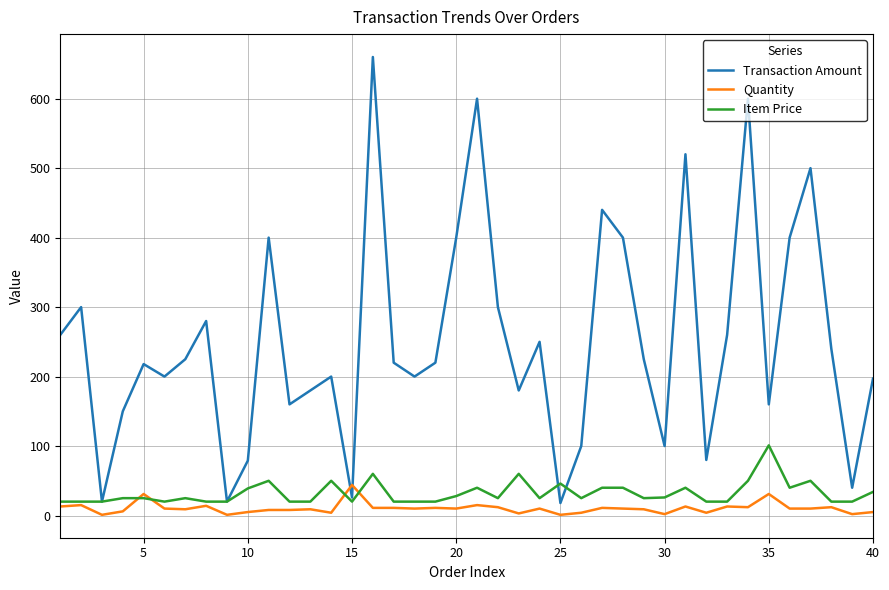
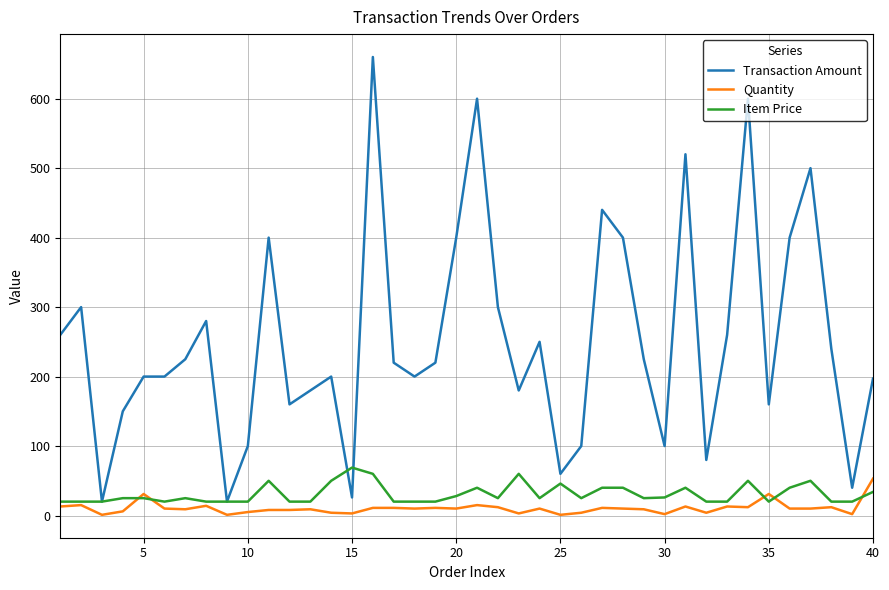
Transaction Amount, 5: 220 -> 200
Transaction Amount, 10: 80 -> 100
Item Price, 10: 40 -> 20
Quantity, 15: 40 -> 0
Item Price, 15: 20 -> 70
Transaction Amount, 25: 20 -> 60
Item Price, 35: 100 -> 20
Quantity, 40: 10 -> 50
